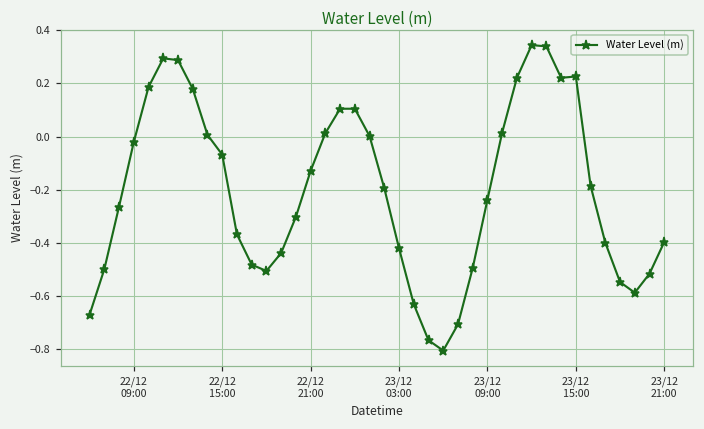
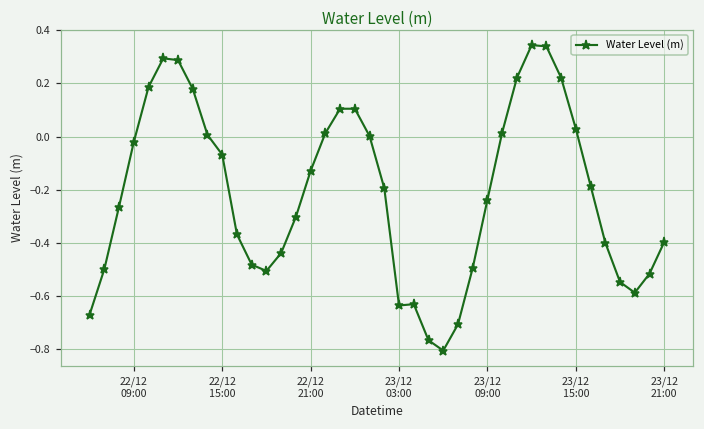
23/12 03:00: -0.42 -> -0.64
23/12 15:00: 0.23 -> 0.03
